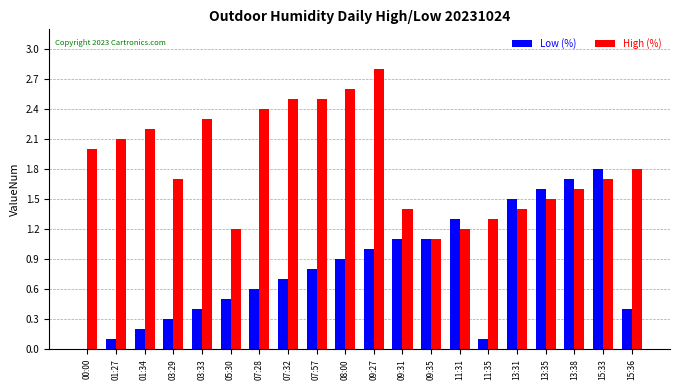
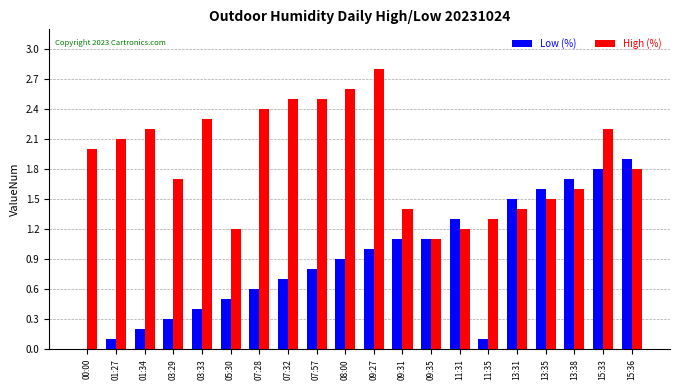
High (%), 15:33: 1.7 -> 2.2
Low (%), 15:36: 0.4 -> 1.9
